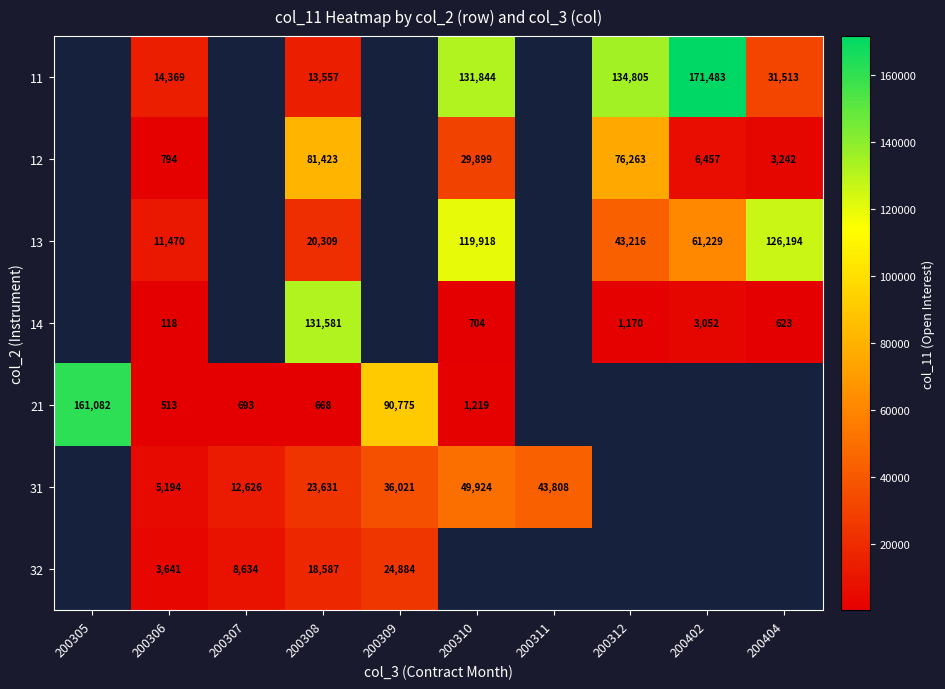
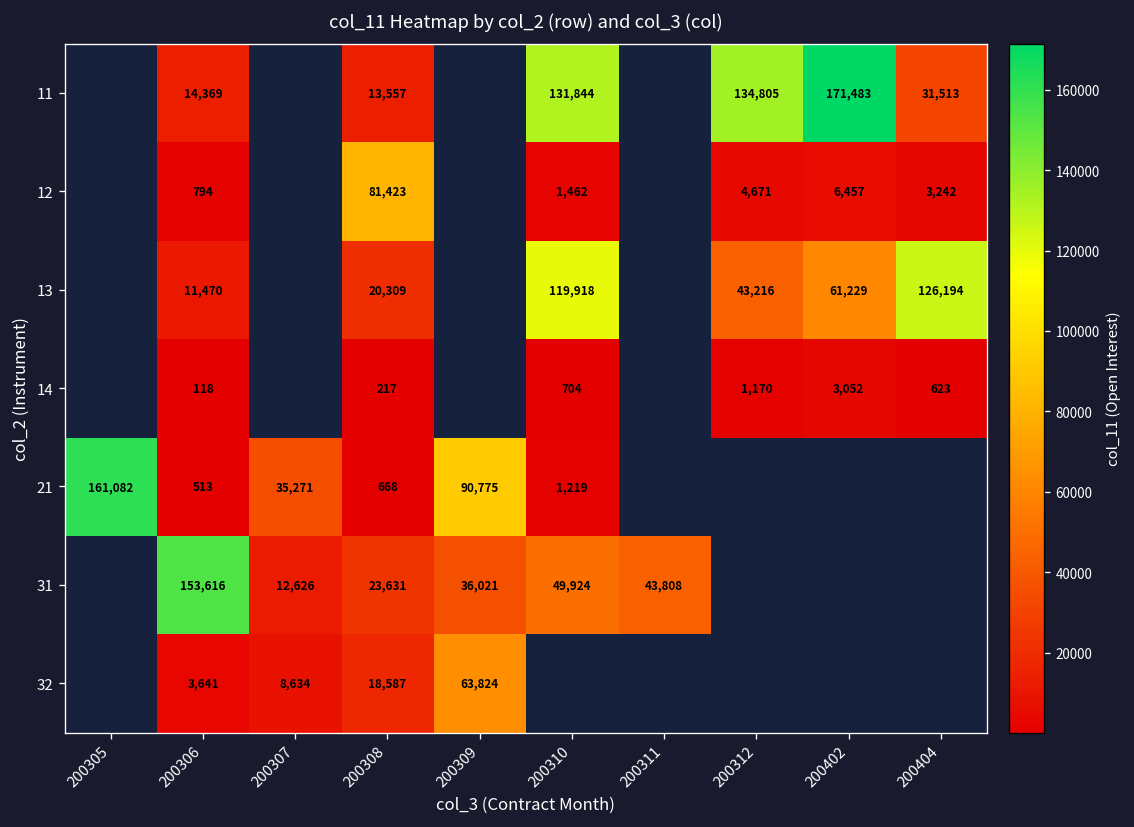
12, 200310: 29,899 -> 1,462
12, 200312: 76,263 -> 4,671
14, 200308: 131,581 -> 217
21, 200307: 693 -> 35,271
31, 200306: 5,194 -> 153,616
32, 200309: 24,884 -> 63,824
